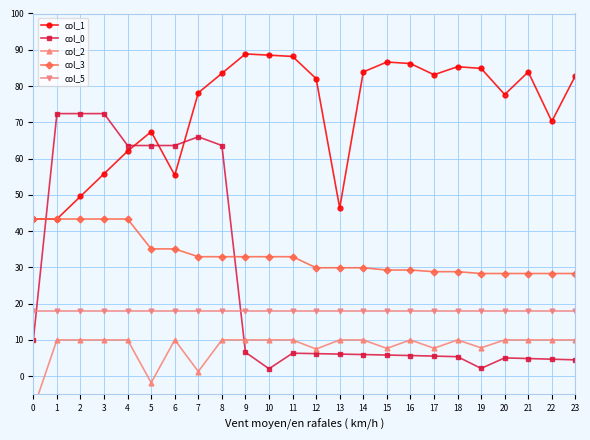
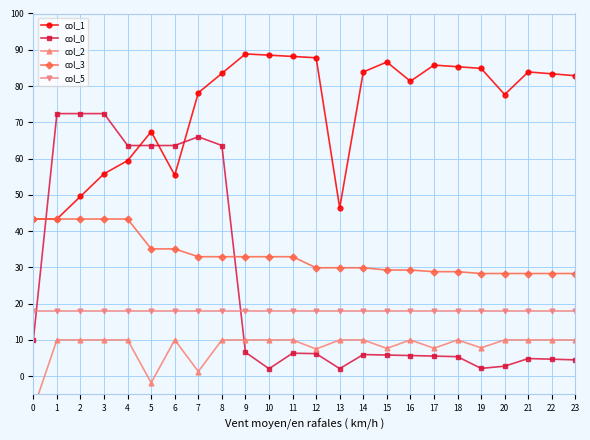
col_1, 4: 62 -> 59
col_1, 12: 82 -> 88
col_0, 13: 6 -> 2
col_1, 16: 86 -> 81
col_1, 17: 83 -> 86
col_0, 20: 5 -> 3
col_1, 22: 70 -> 83
